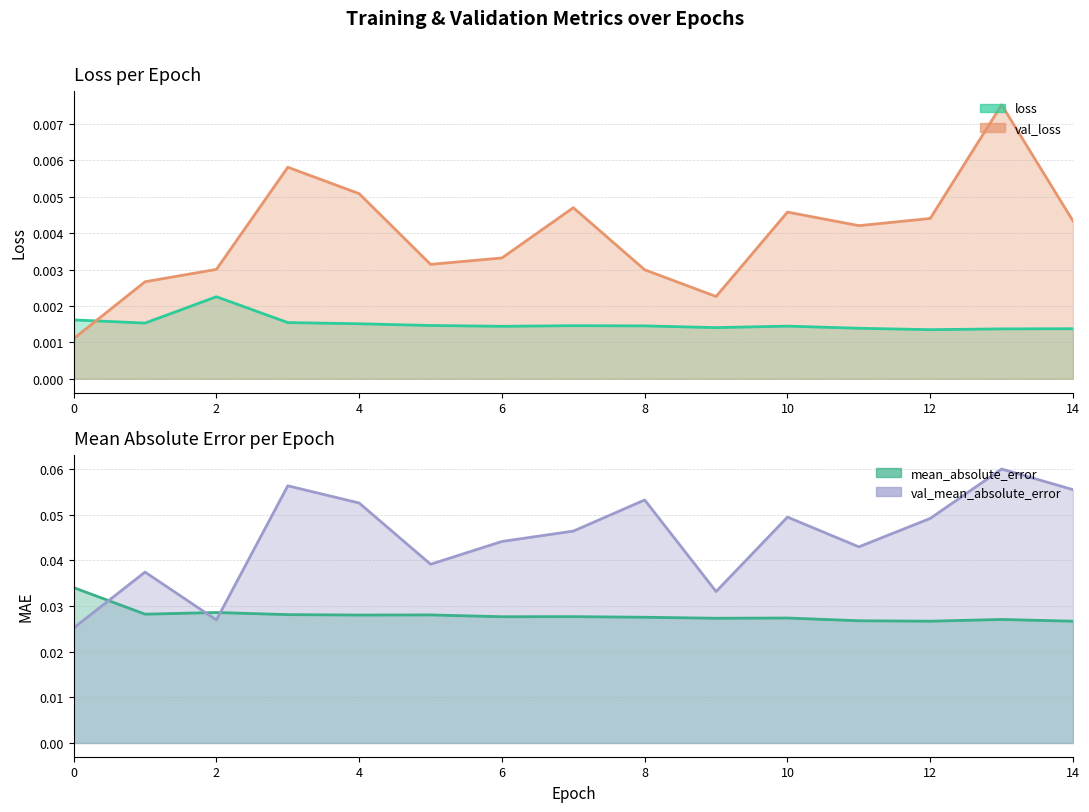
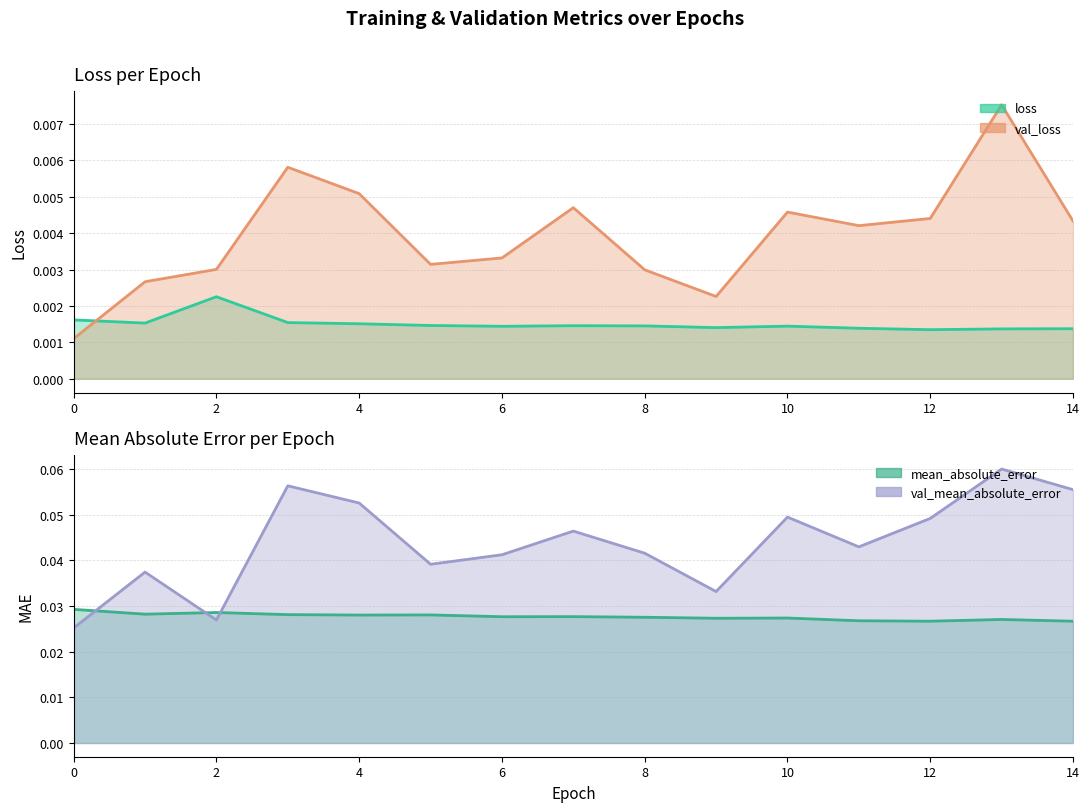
Mean Absolute Error per Epoch, mean_absolute_error, 0: 0.034 -> 0.029
Mean Absolute Error per Epoch, val_mean_absolute_error, 6: 0.044 -> 0.041
Mean Absolute Error per Epoch, val_mean_absolute_error, 8: 0.053 -> 0.042
